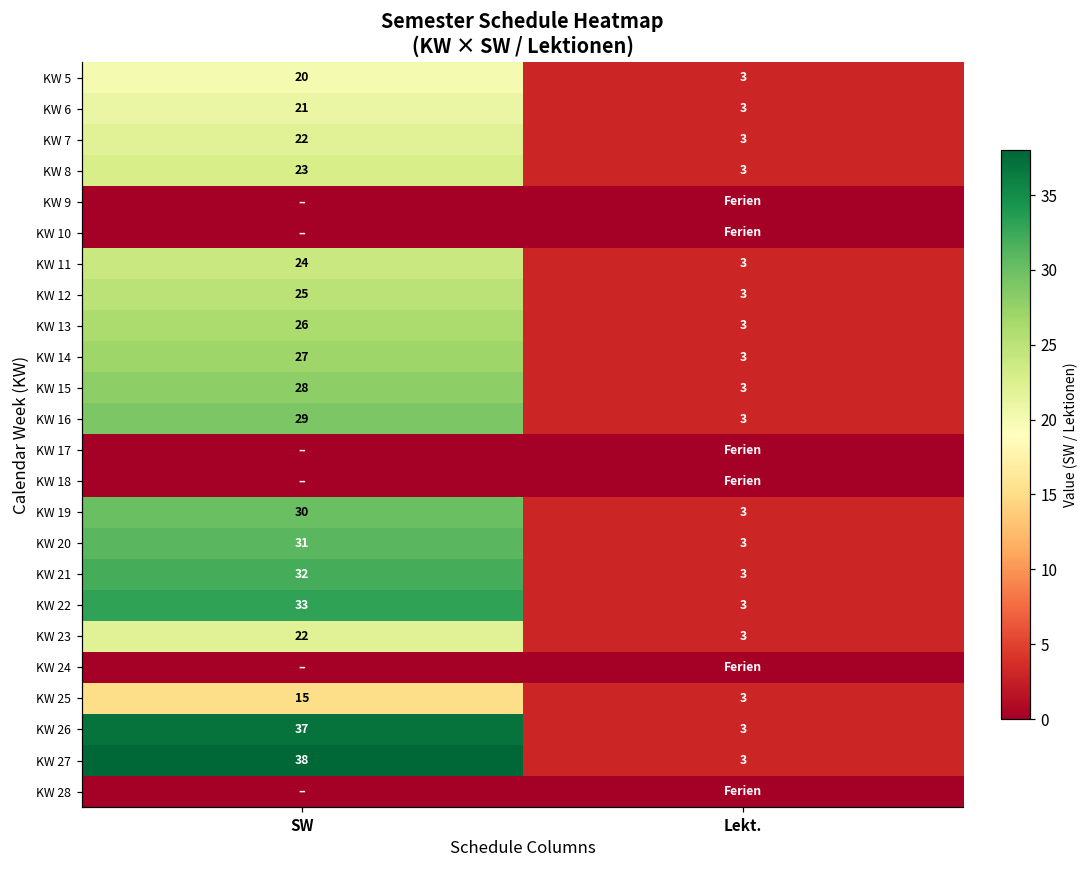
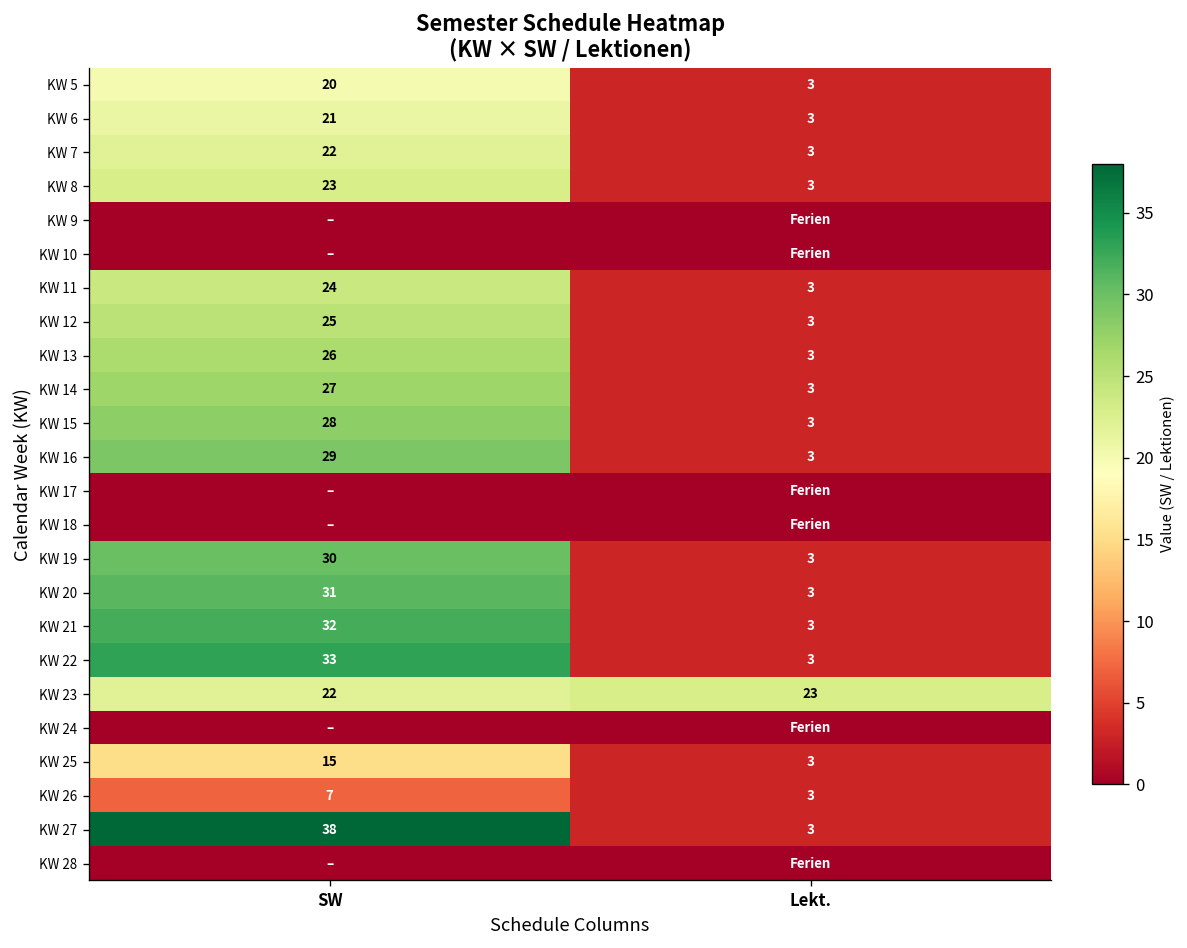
KW 23, Lekt.: 3 -> 23
KW 26, SW: 37 -> 7
